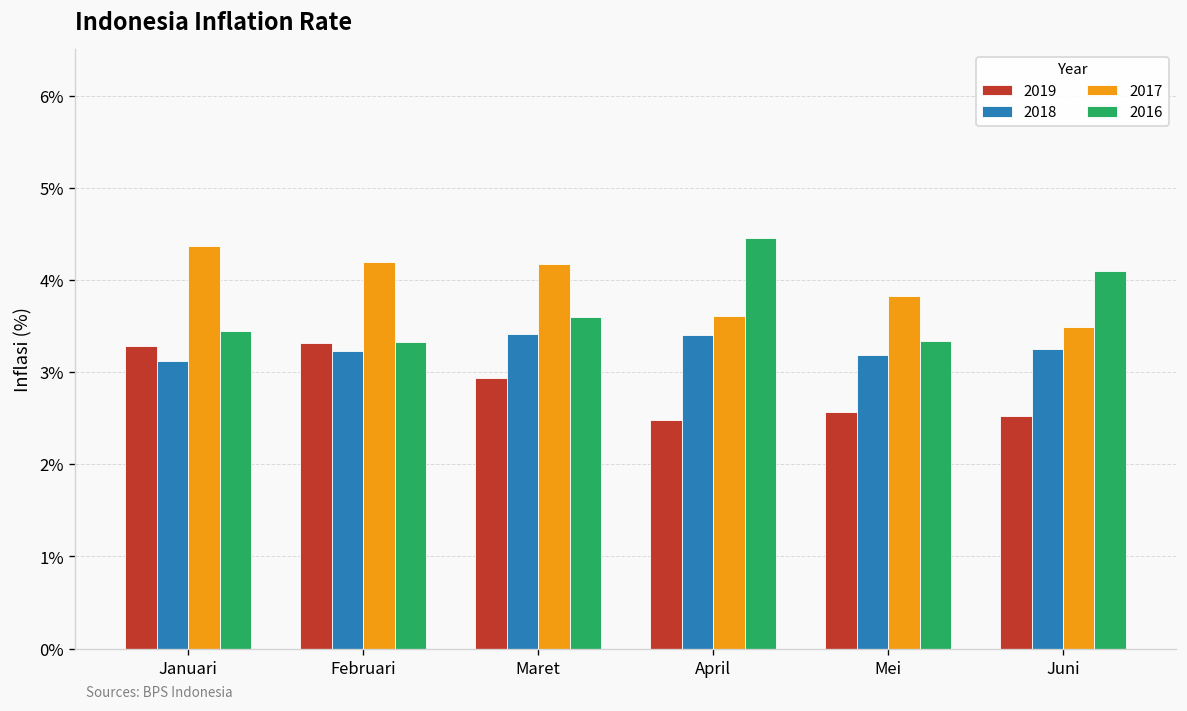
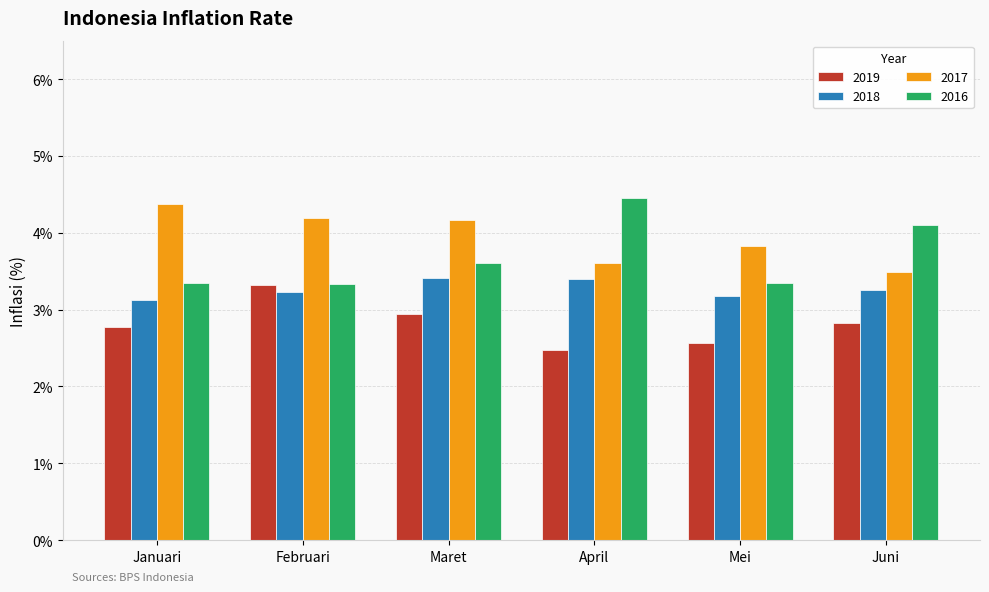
2019, Januari: 3.3% -> 2.8%
2016, Januari: 3.5% -> 3.3%
2019, Juni: 2.5% -> 2.8%
